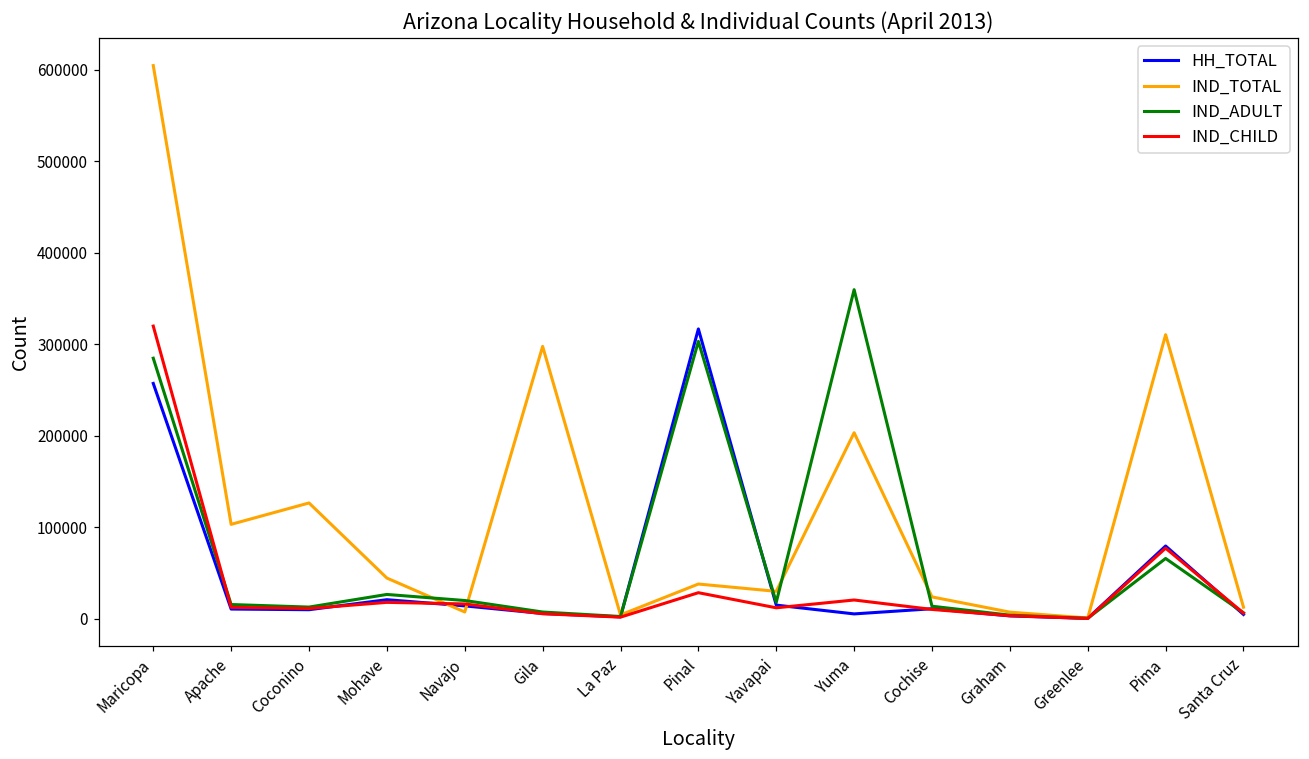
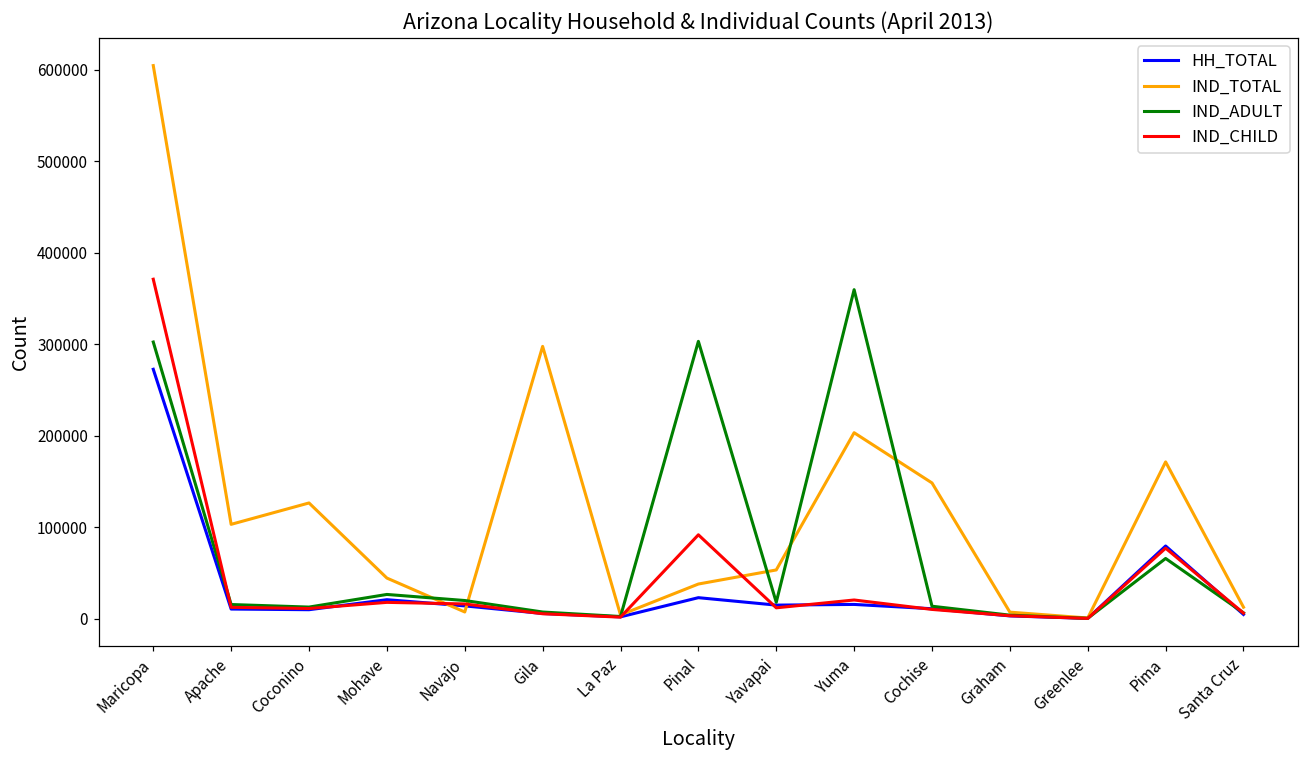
HH_TOTAL, Maricopa: 260000 -> 270000
IND_ADULT, Maricopa: 280000 -> 300000
IND_CHILD, Maricopa: 320000 -> 370000
HH_TOTAL, Pinal: 320000 -> 20000
IND_CHILD, Pinal: 30000 -> 90000
IND_TOTAL, Yavapai: 30000 -> 50000
HH_TOTAL, Yuma: 10000 -> 20000
IND_TOTAL, Cochise: 20000 -> 150000
IND_TOTAL, Pima: 310000 -> 170000
